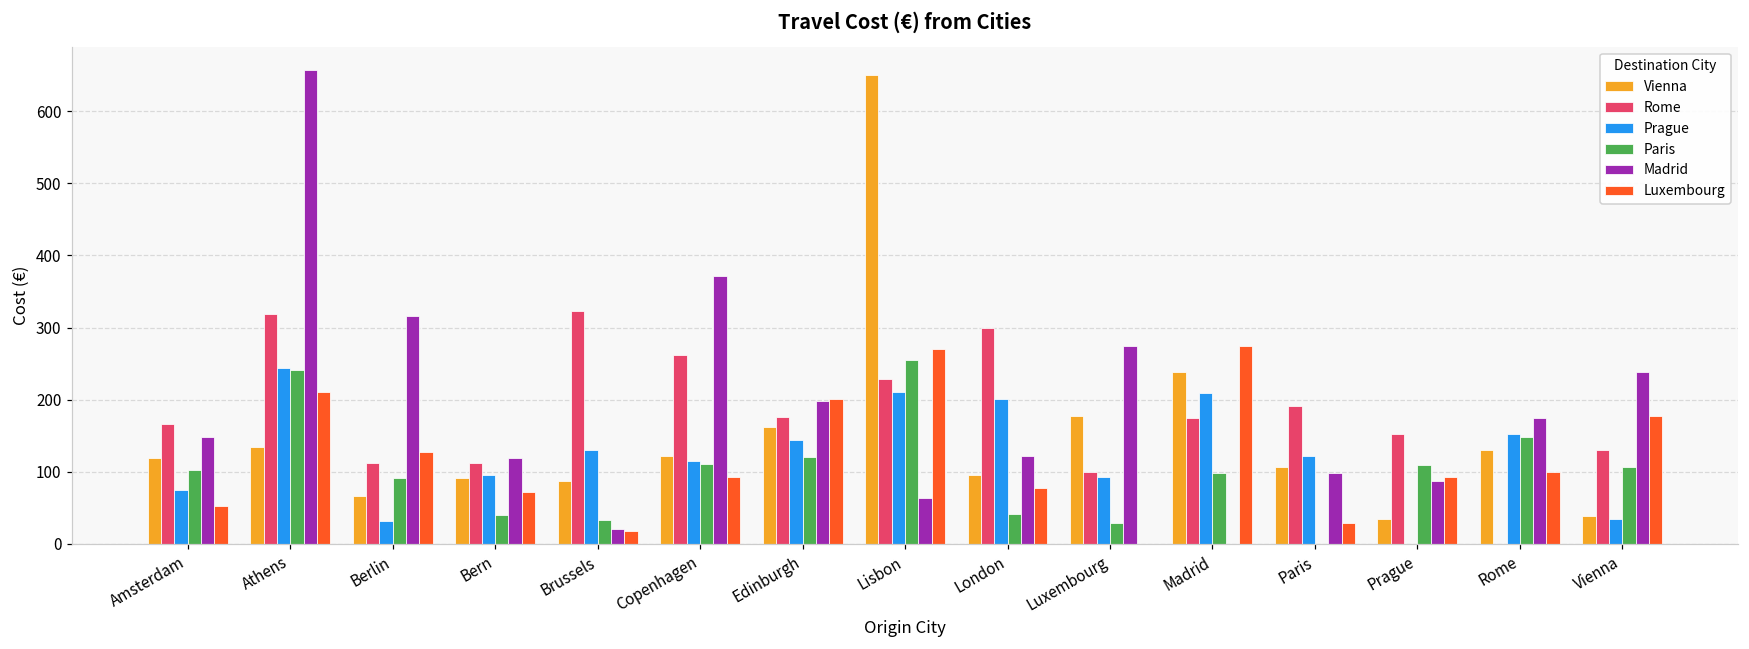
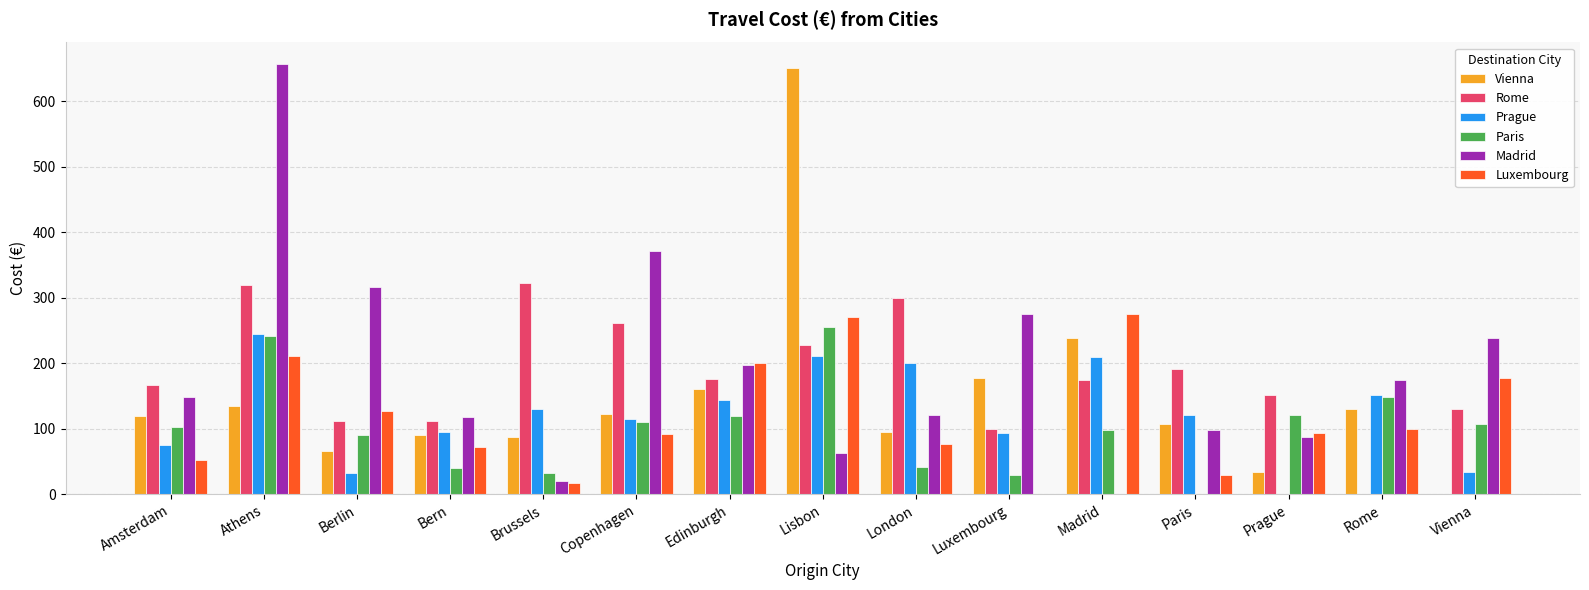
Paris, Prague: 110 -> 120
Vienna, Vienna: 40 -> 0
